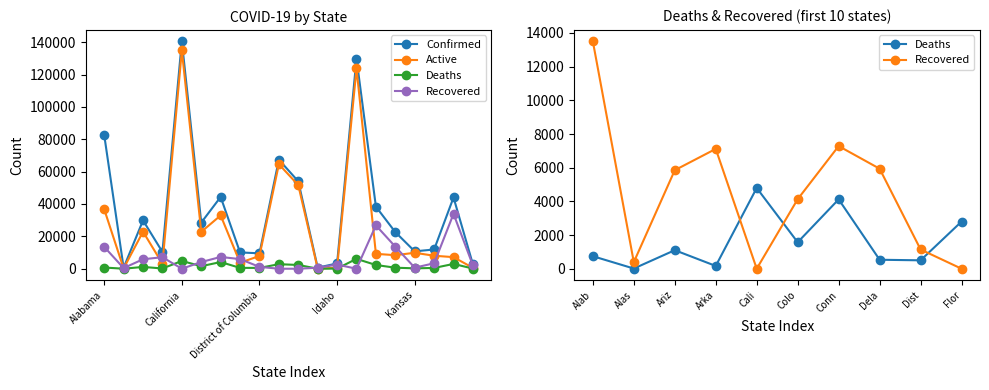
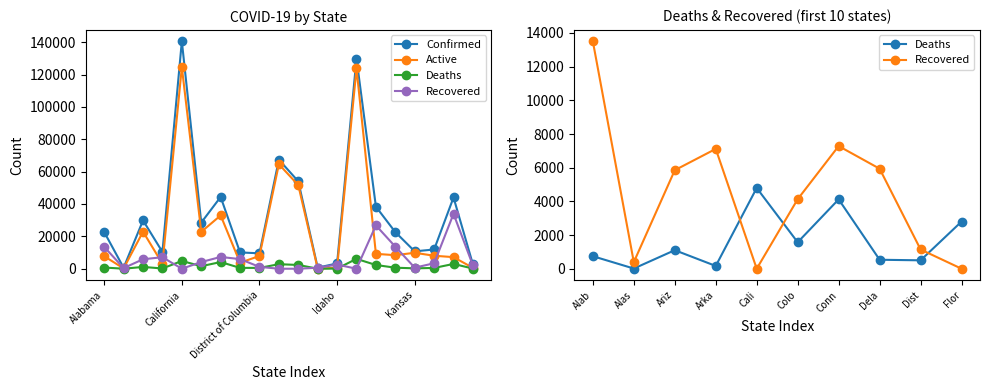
COVID-19 by State, Confirmed, Alabama: 83000 -> 23000
COVID-19 by State, Active, Alabama: 37000 -> 8000
COVID-19 by State, Active, California: 135000 -> 125000
